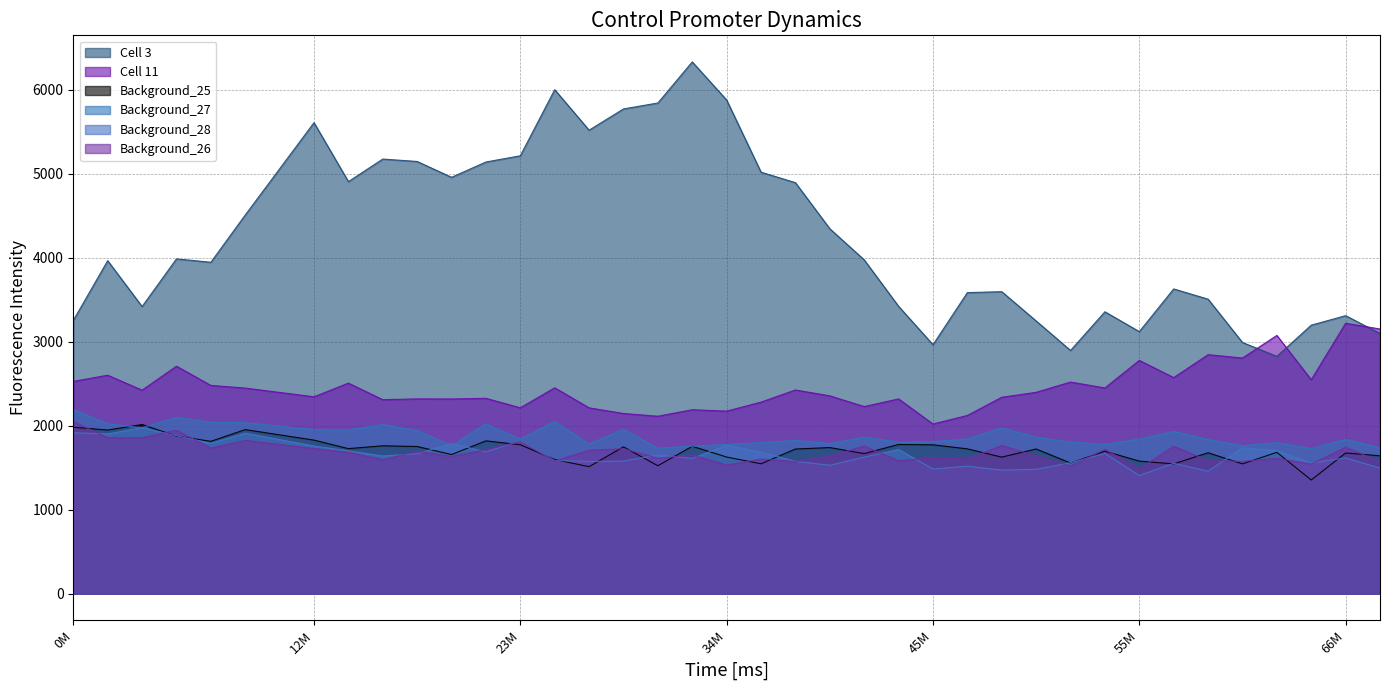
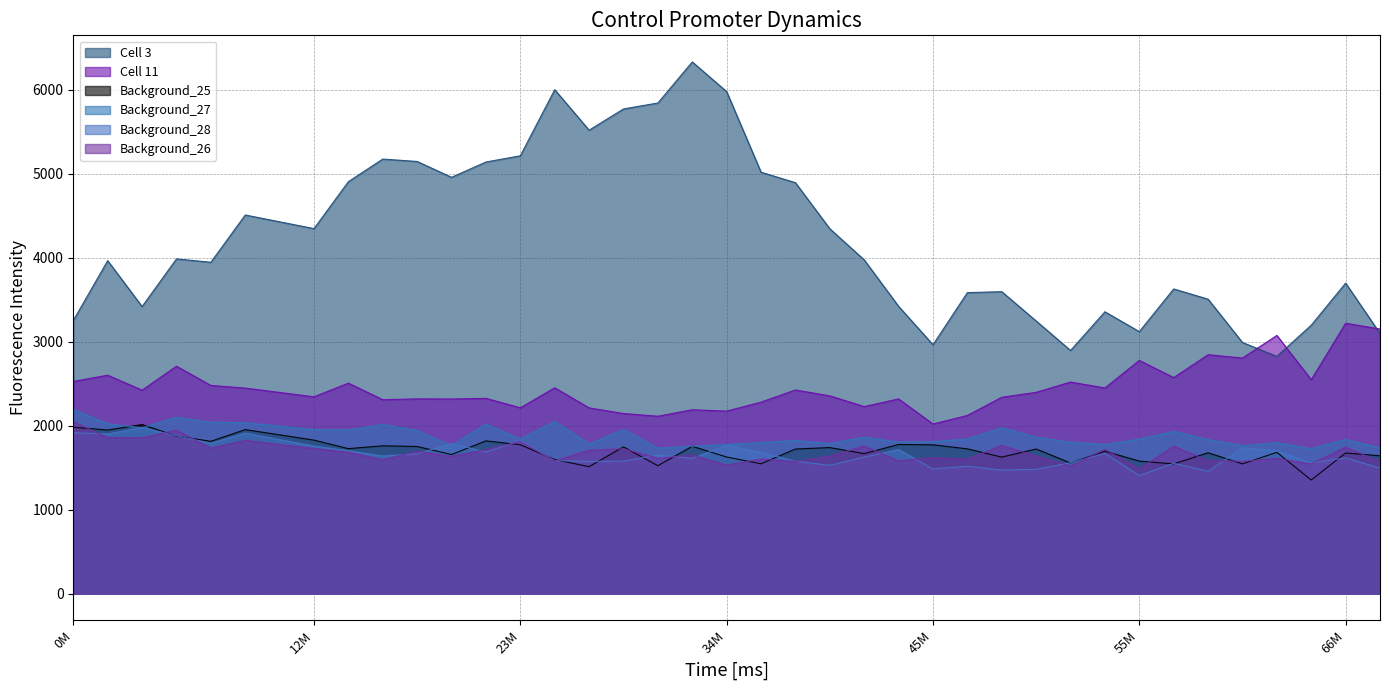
Cell 3, 12M: 5600 -> 4300
Cell 3, 34M: 5900 -> 6000
Cell 3, 66M: 3300 -> 3700
